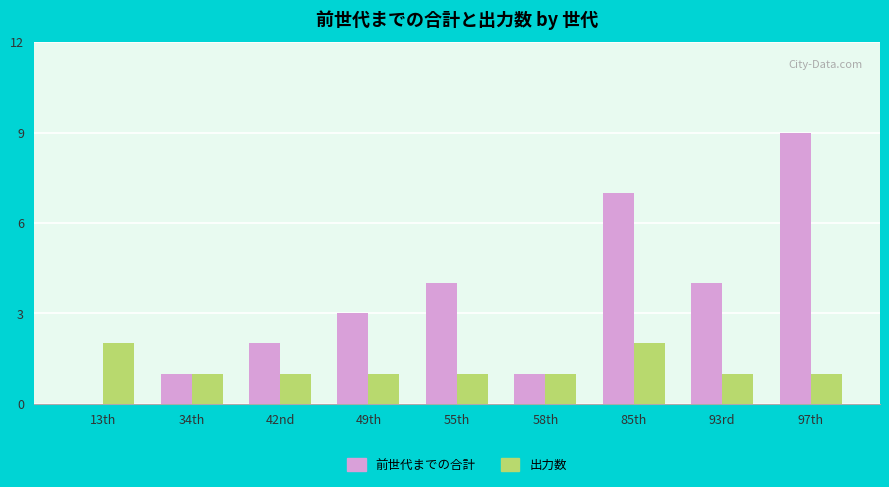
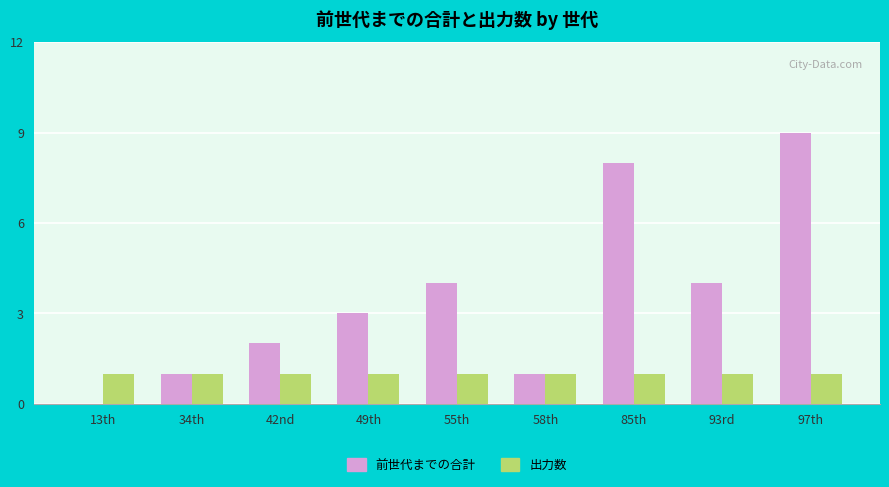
出力数, 13th: 2 -> 1
前世代までの合計, 85th: 7 -> 8
出力数, 85th: 2 -> 1
